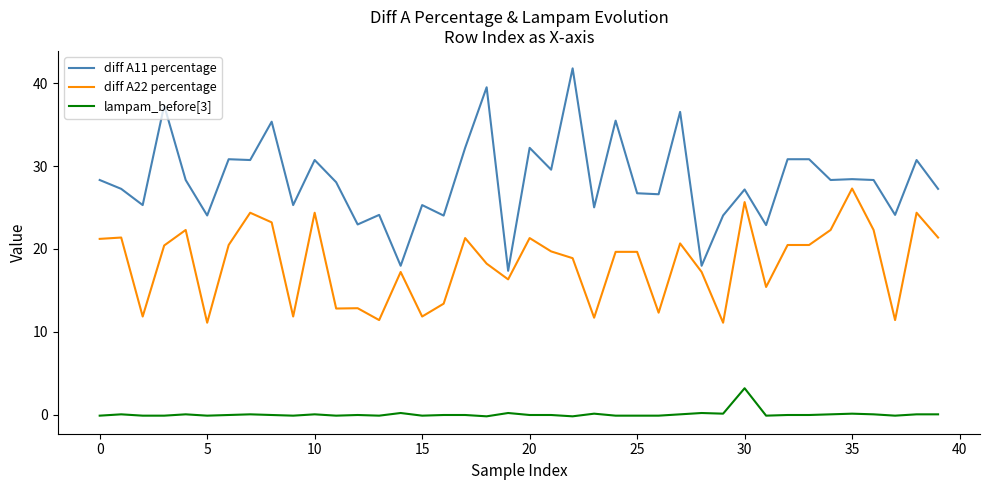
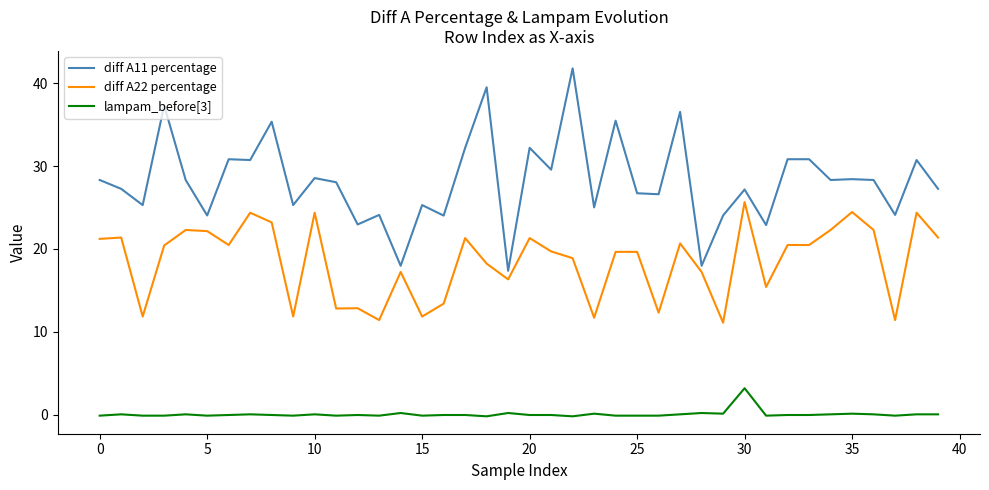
diff A22 percentage, 5: 11 -> 22
diff A11 percentage, 10: 31 -> 29
diff A22 percentage, 35: 27 -> 24
